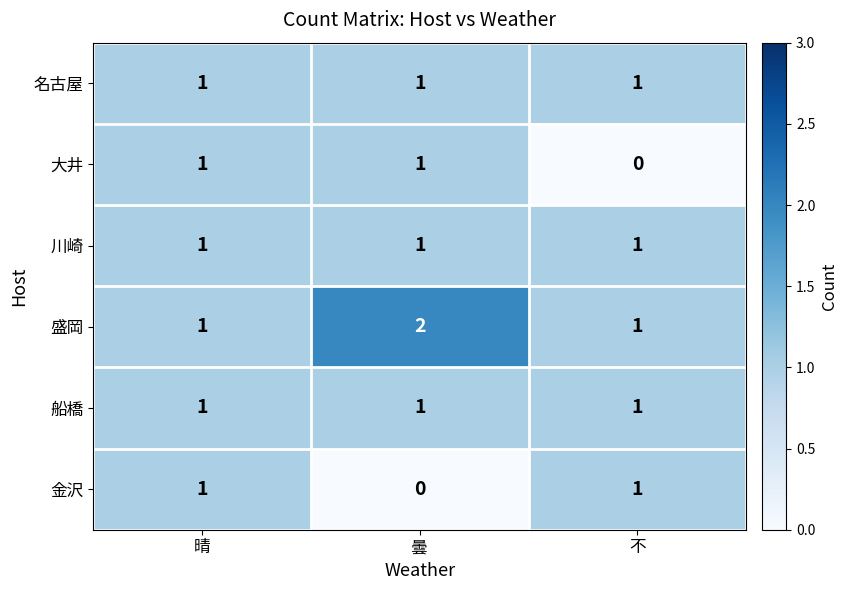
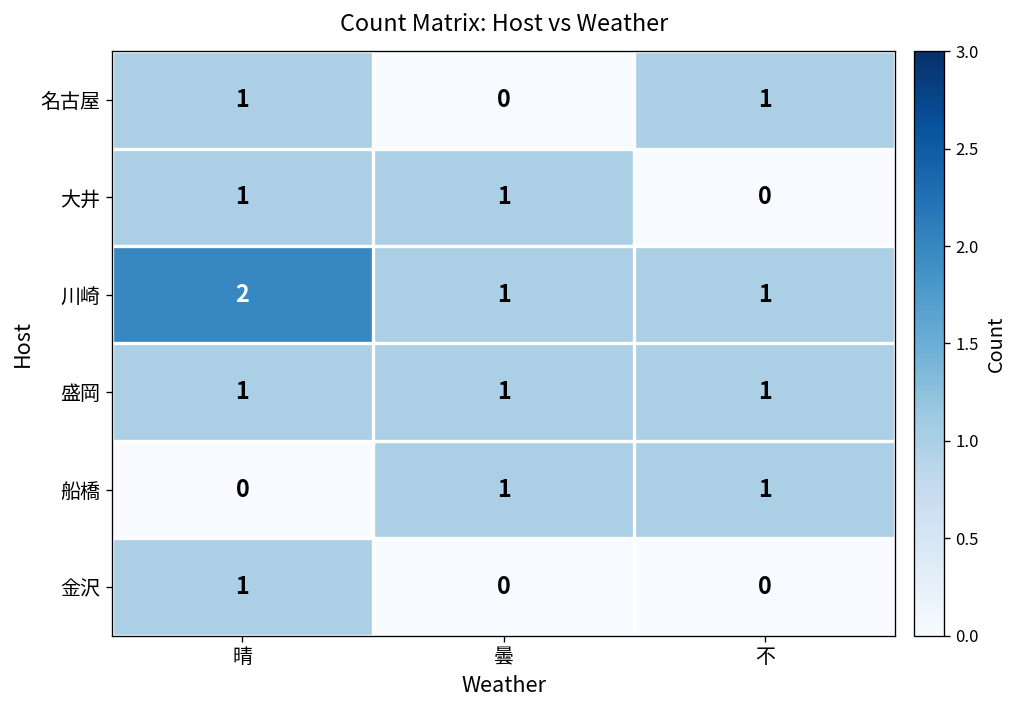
名古屋, 曇: 1 -> 0
川崎, 晴: 1 -> 2
盛岡, 曇: 2 -> 1
船橋, 晴: 1 -> 0
金沢, 不: 1 -> 0
